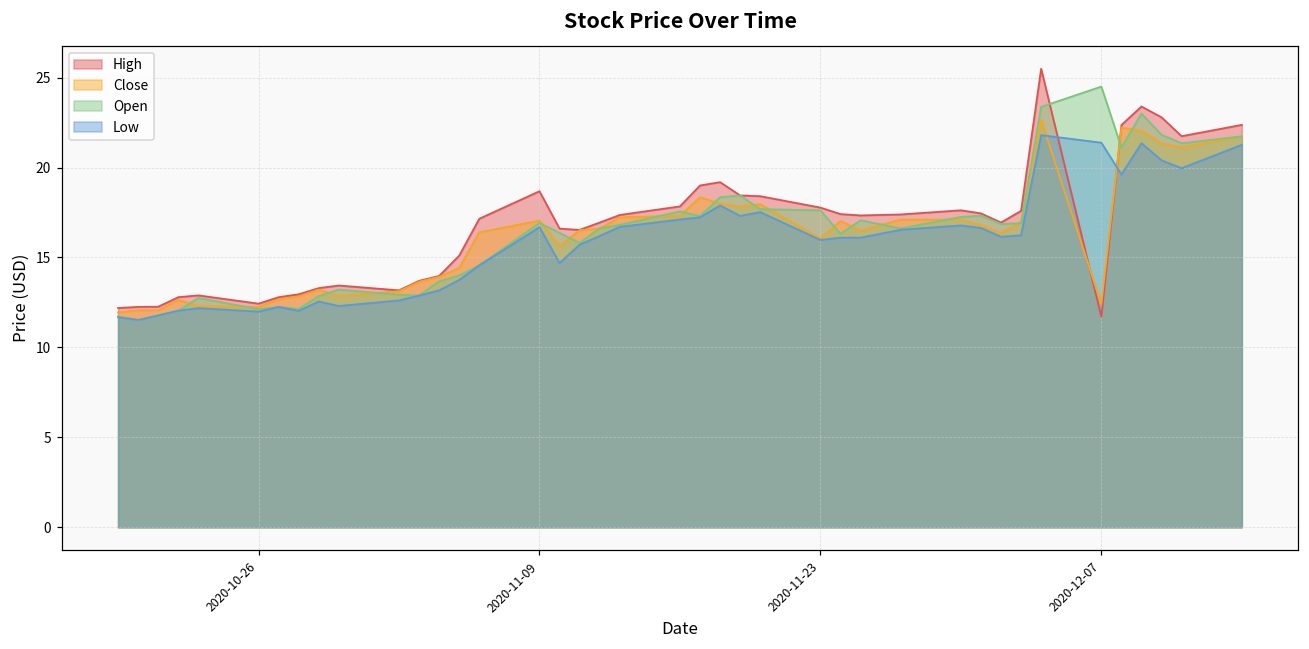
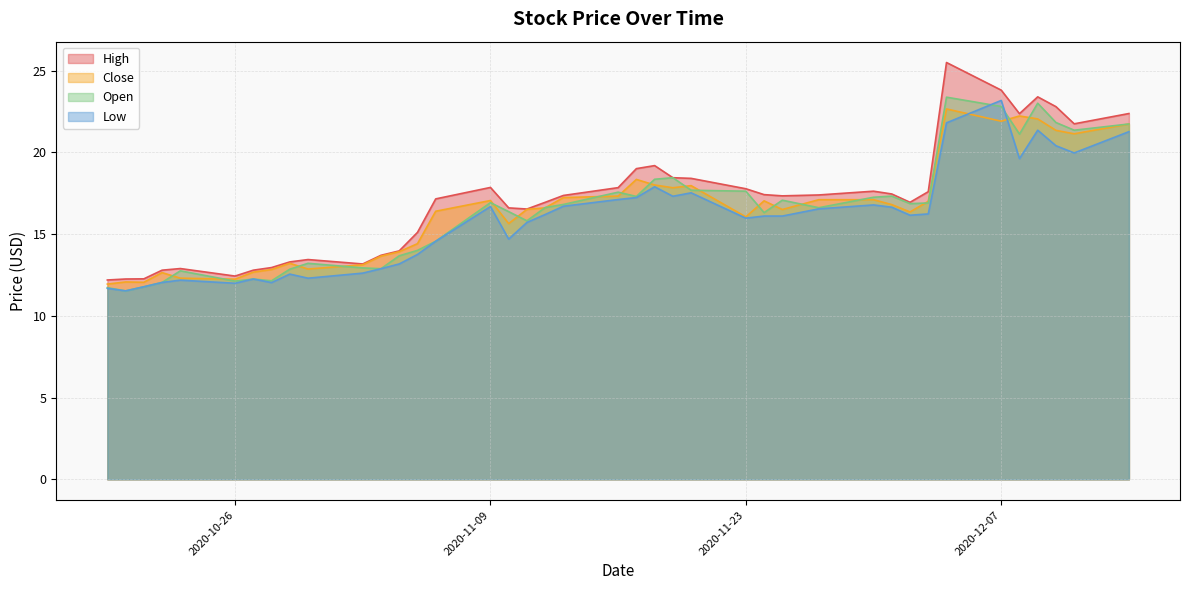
High, 2020-11-09: 18.7 -> 17.9
High, 2020-12-07: 11.7 -> 23.8
Close, 2020-12-07: 12.4 -> 21.9
Open, 2020-12-07: 24.5 -> 22.8
Low, 2020-12-07: 21.4 -> 23.2
